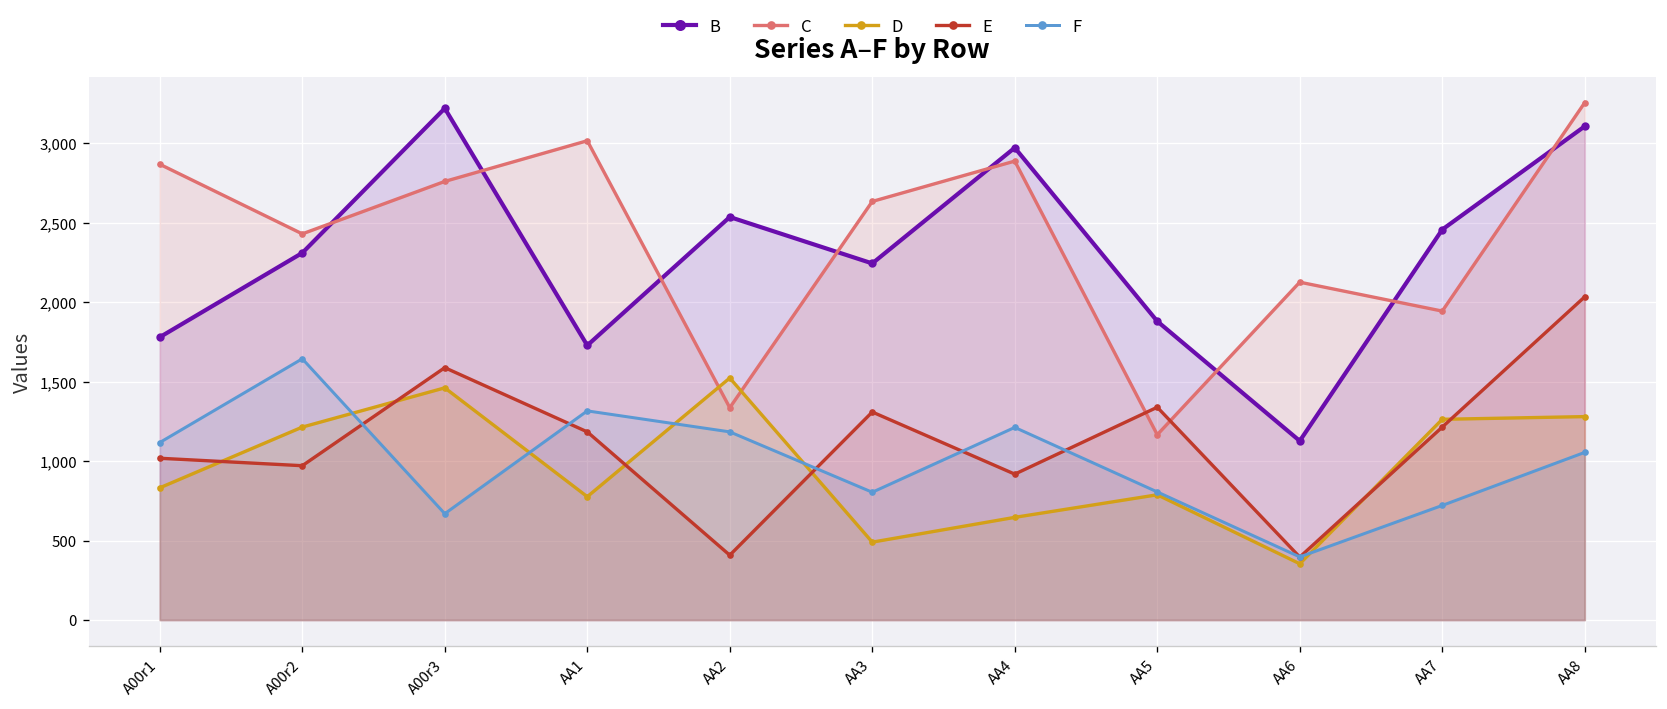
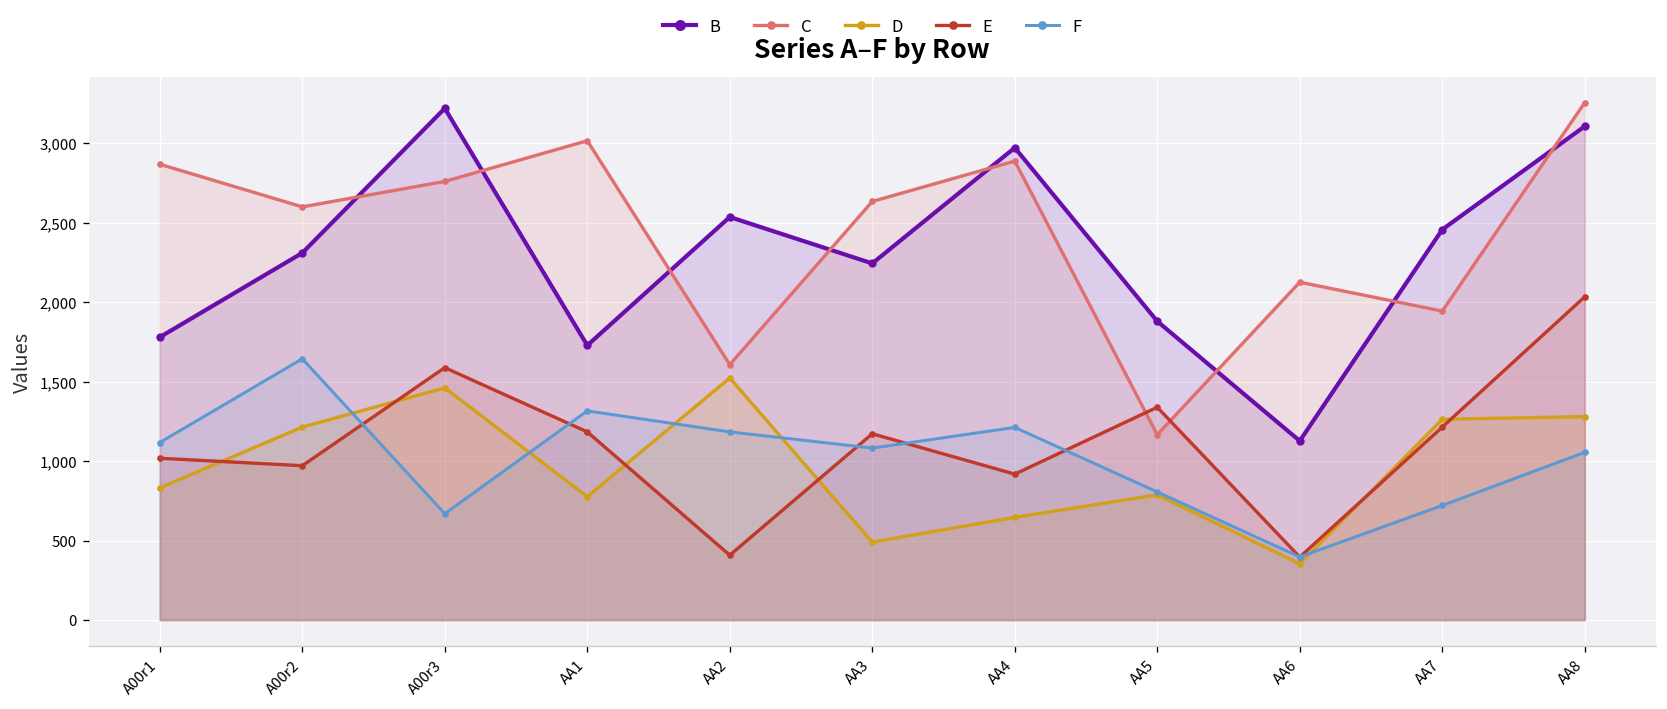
C, A00r2: 2,430 -> 2,600
C, AA2: 1,340 -> 1,610
E, AA3: 1,310 -> 1,170
F, AA3: 800 -> 1,080
